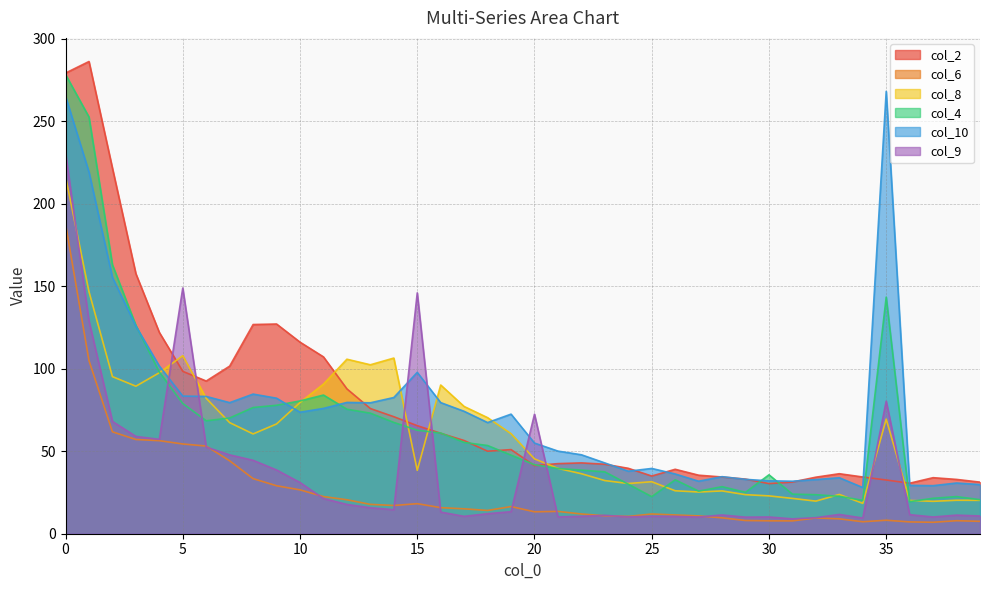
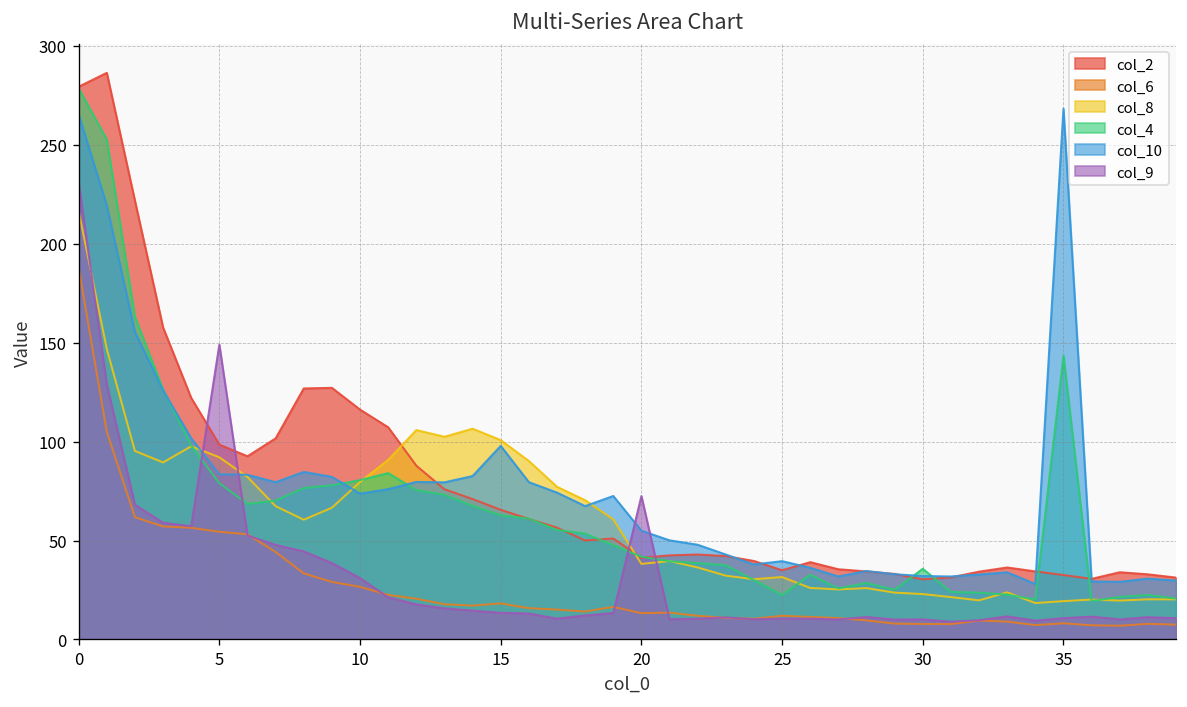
col_8, 5: 108 -> 92
col_8, 15: 38 -> 101
col_9, 15: 146 -> 13
col_8, 20: 45 -> 38
col_8, 35: 69 -> 19
col_9, 35: 80 -> 11
